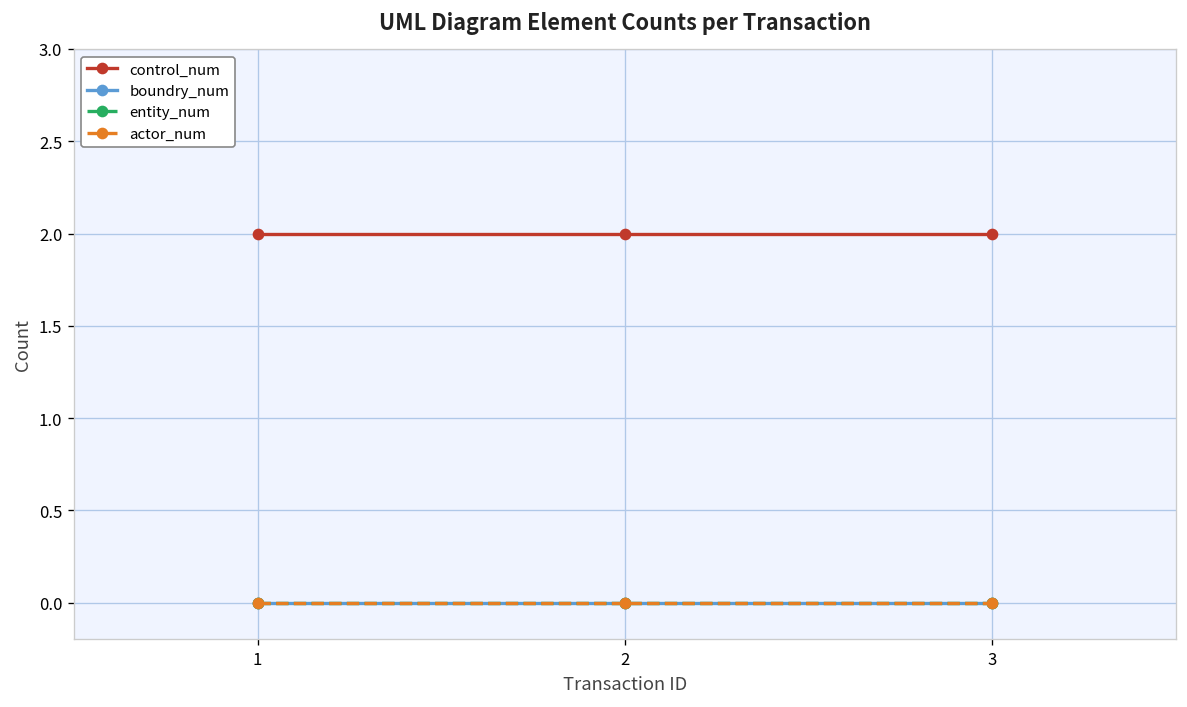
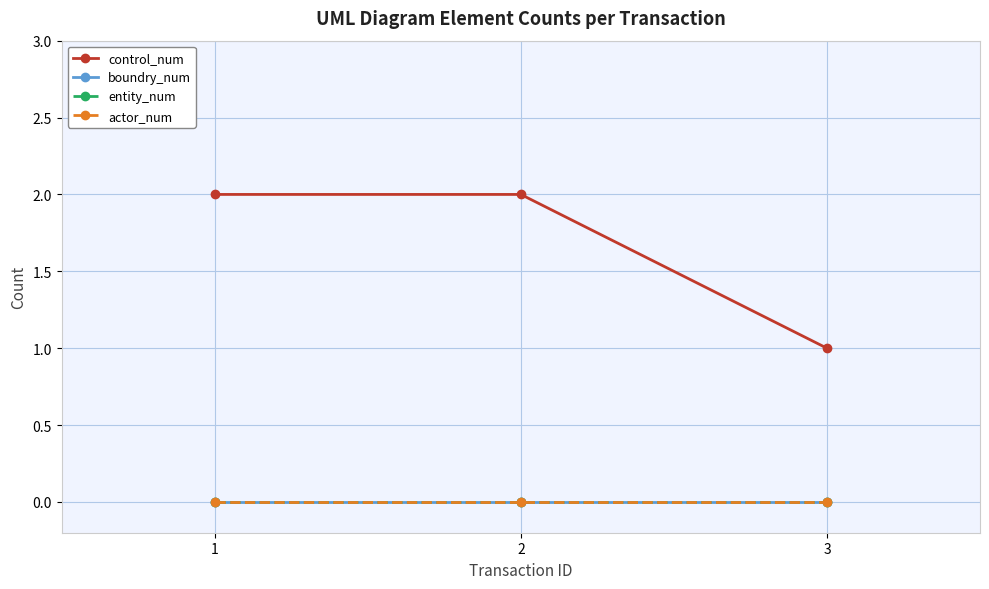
control_num, 3: 2 -> 1
